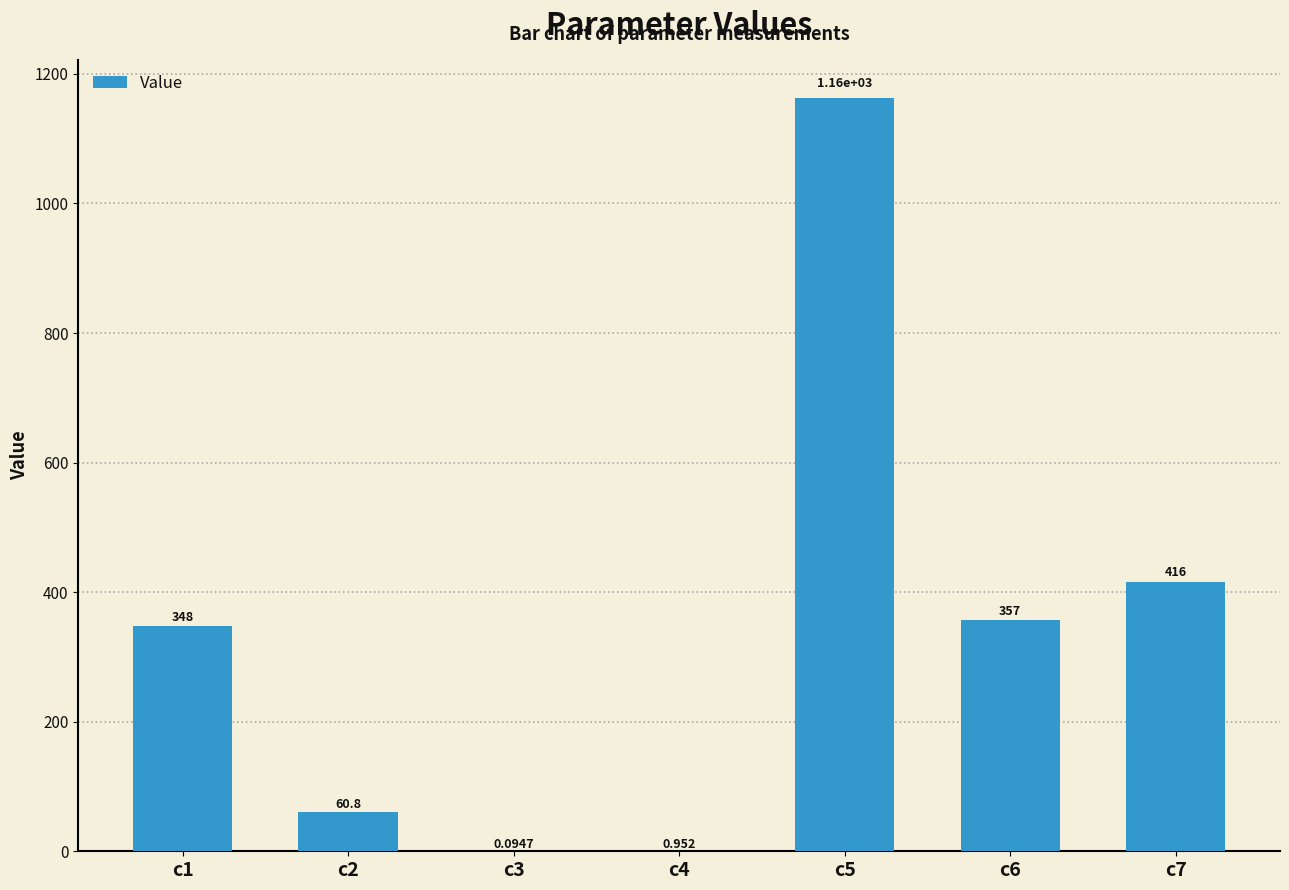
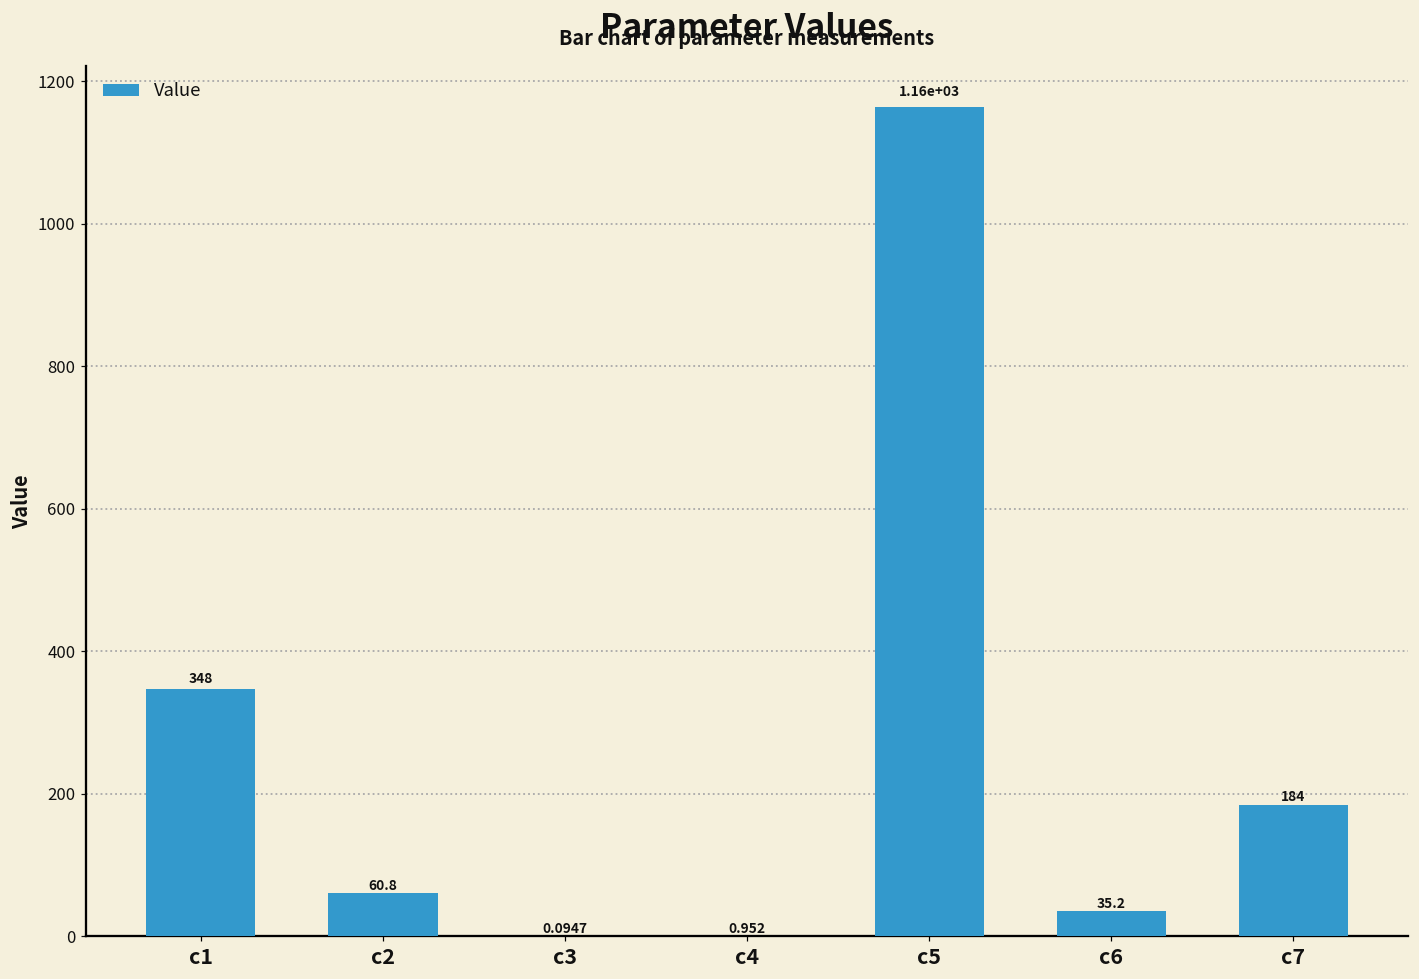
c6: 357 -> 35.2
c7: 416 -> 184
